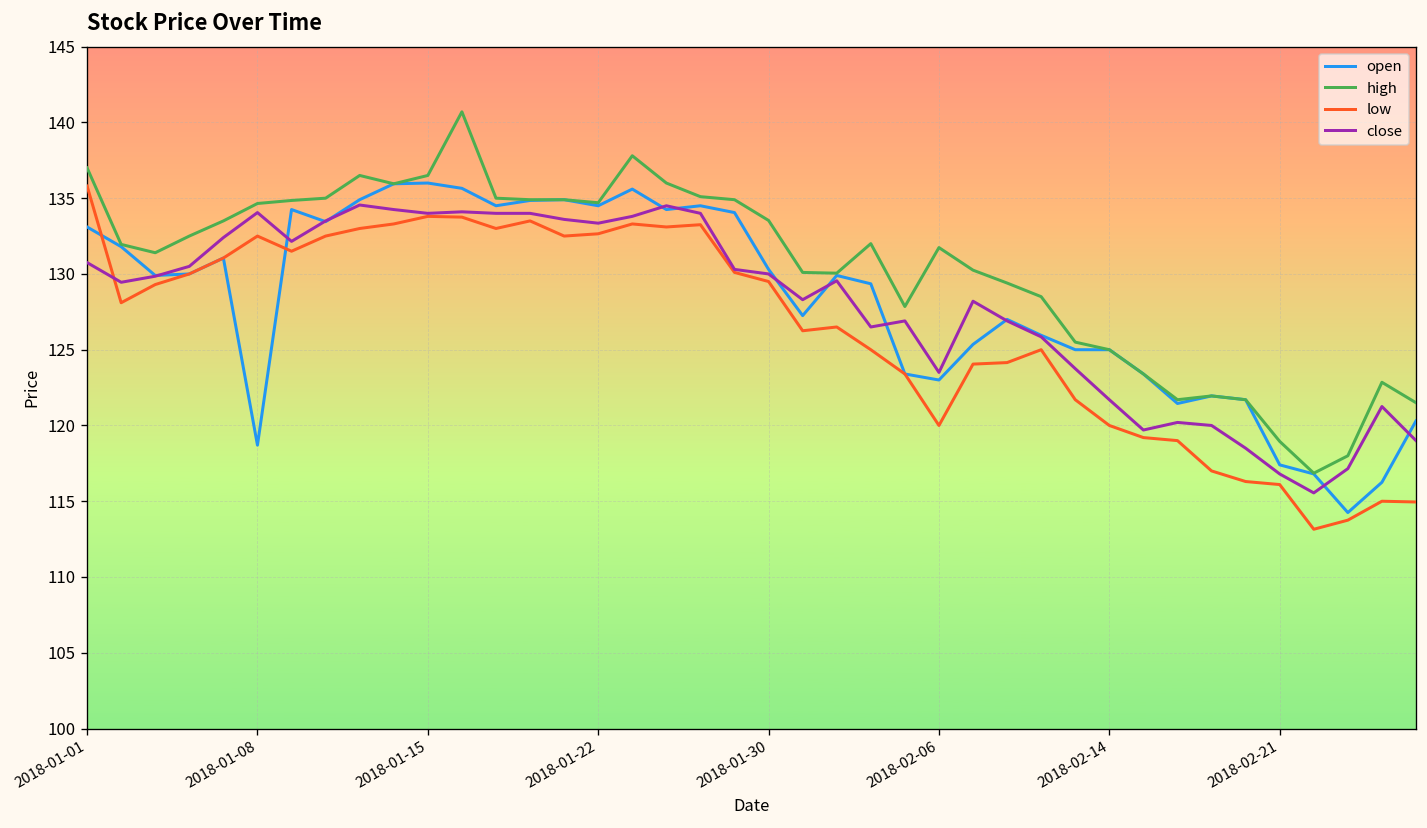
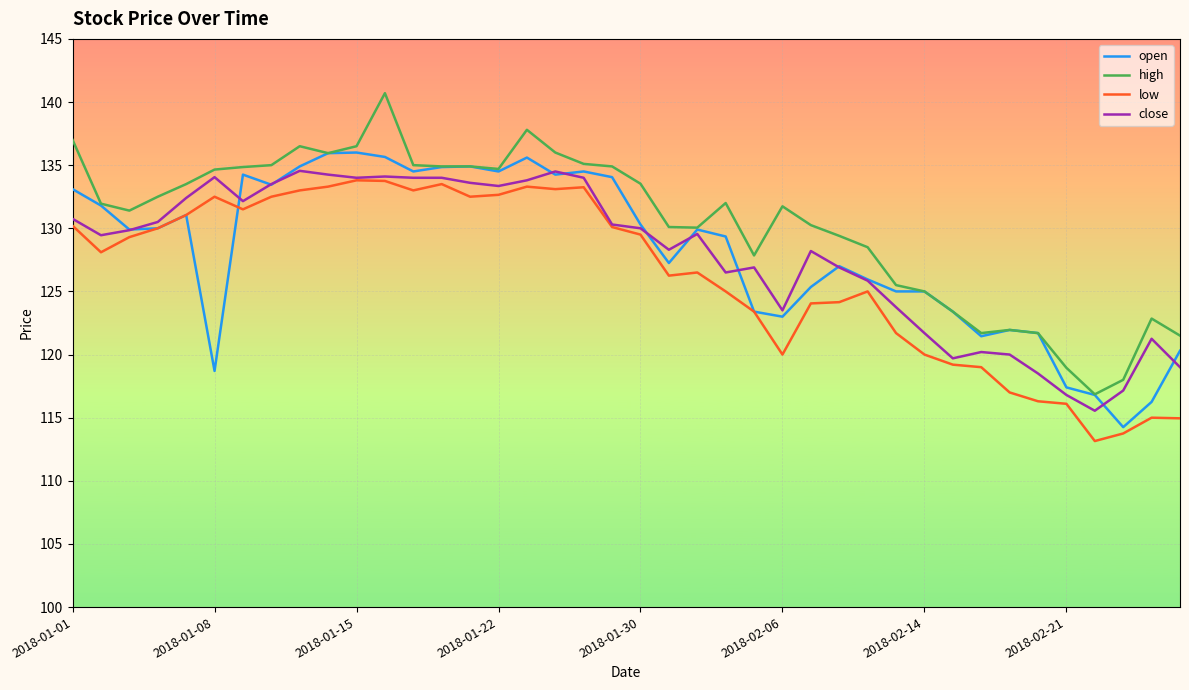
low, 2018-01-01: 135.8 -> 130.2
